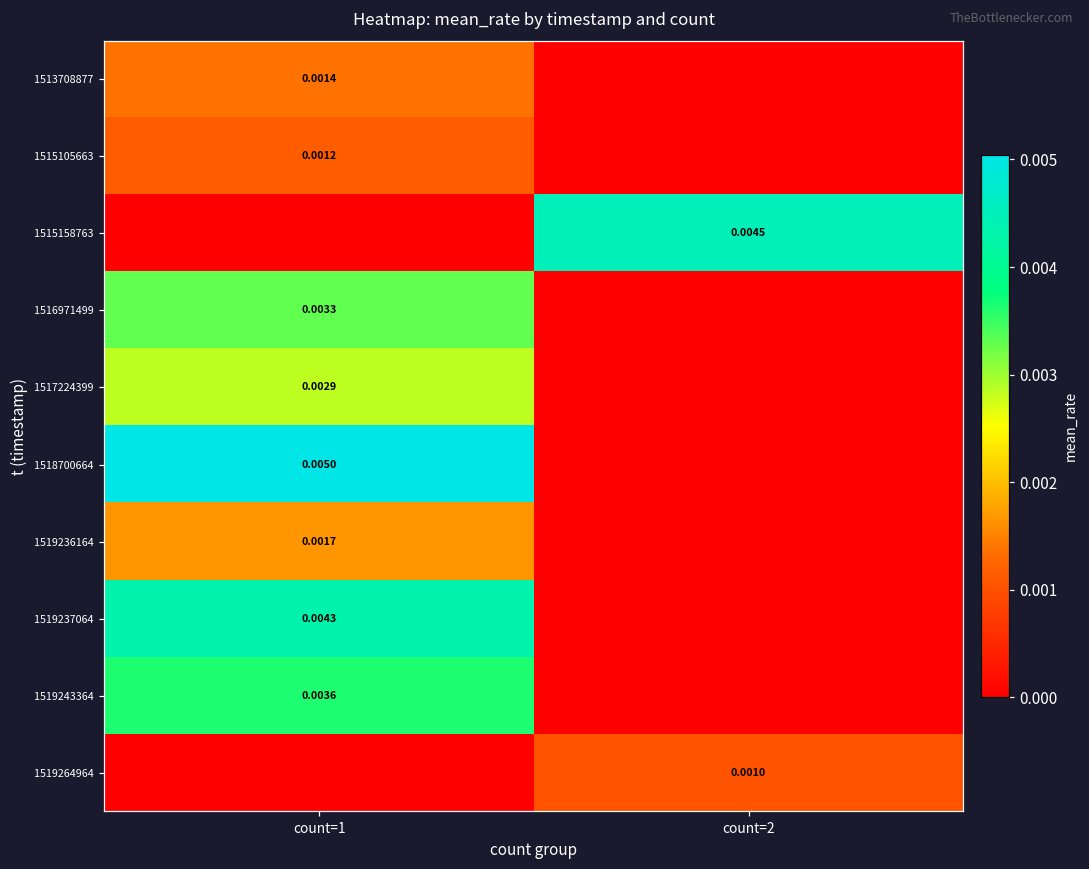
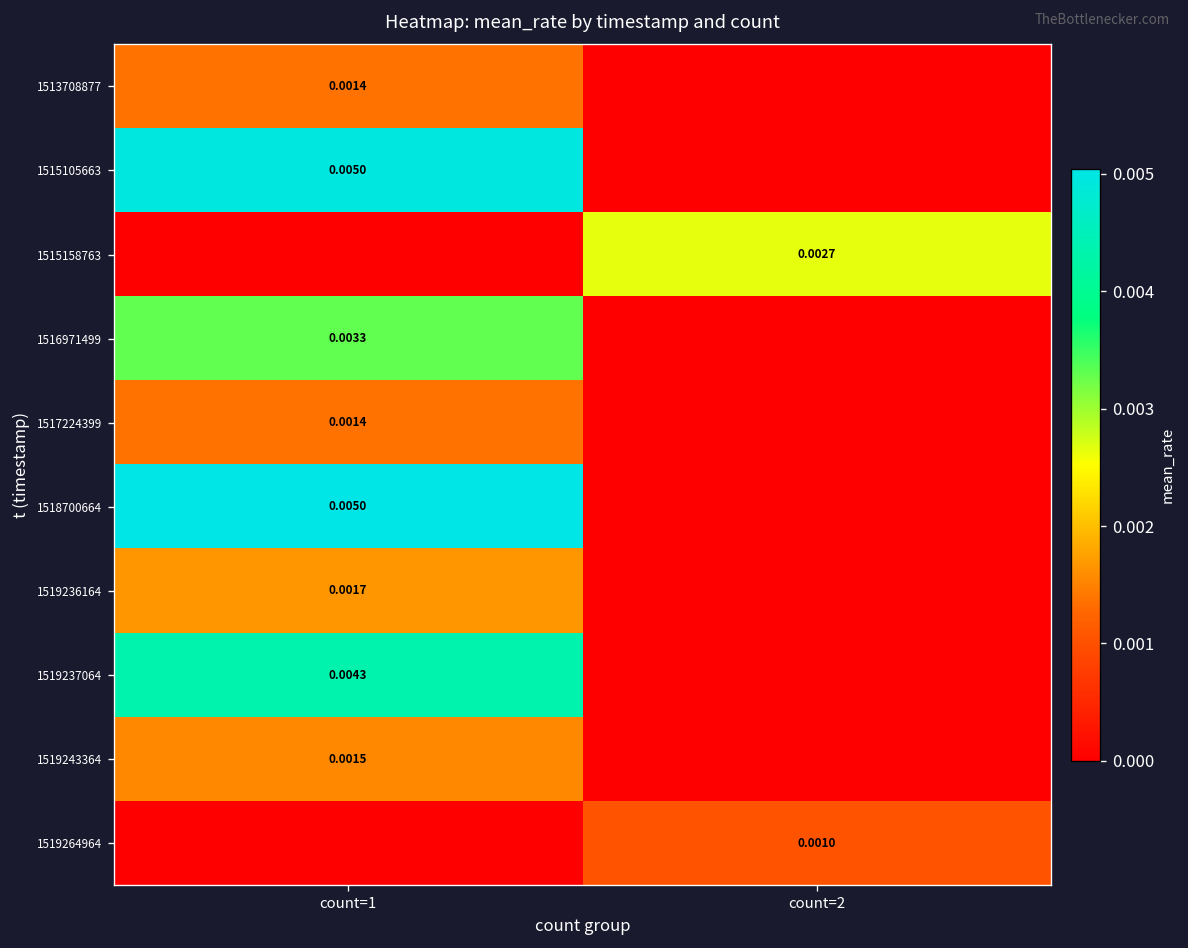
1515105663, count=1: 0.0012 -> 0.0050
1515158763, count=2: 0.0045 -> 0.0027
1517224399, count=1: 0.0029 -> 0.0014
1519243364, count=1: 0.0036 -> 0.0015
